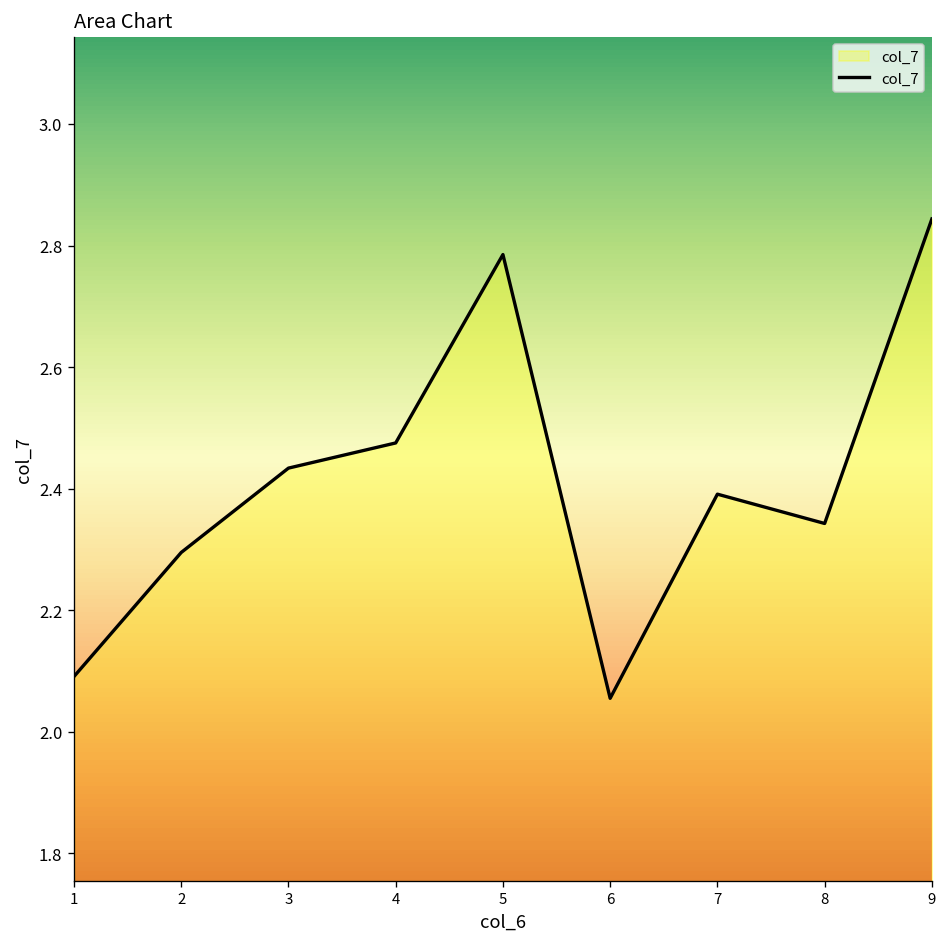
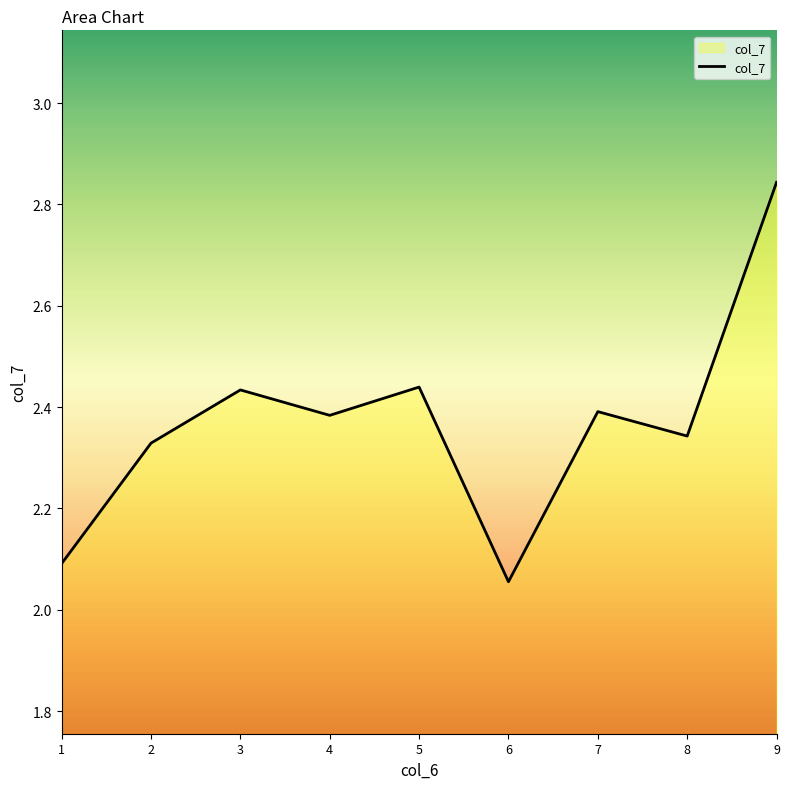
2: 2.30 -> 2.33
4: 2.48 -> 2.38
5: 2.79 -> 2.44
